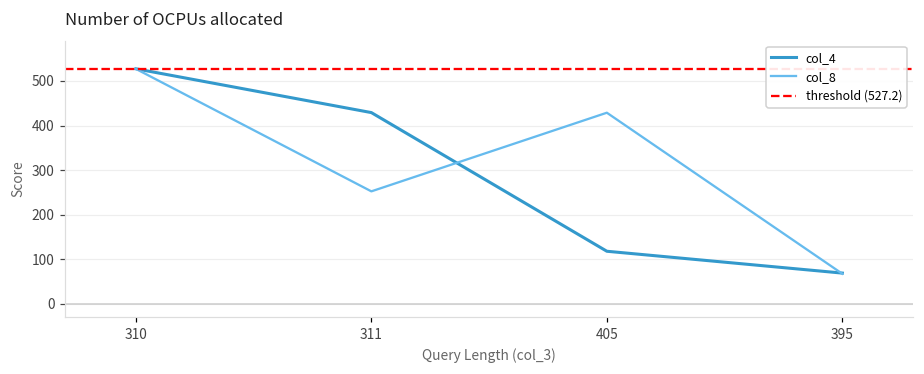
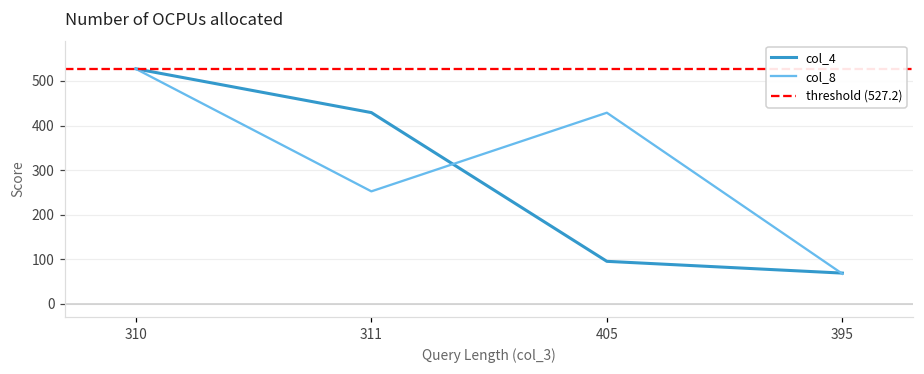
col_4, 405: 120 -> 100
